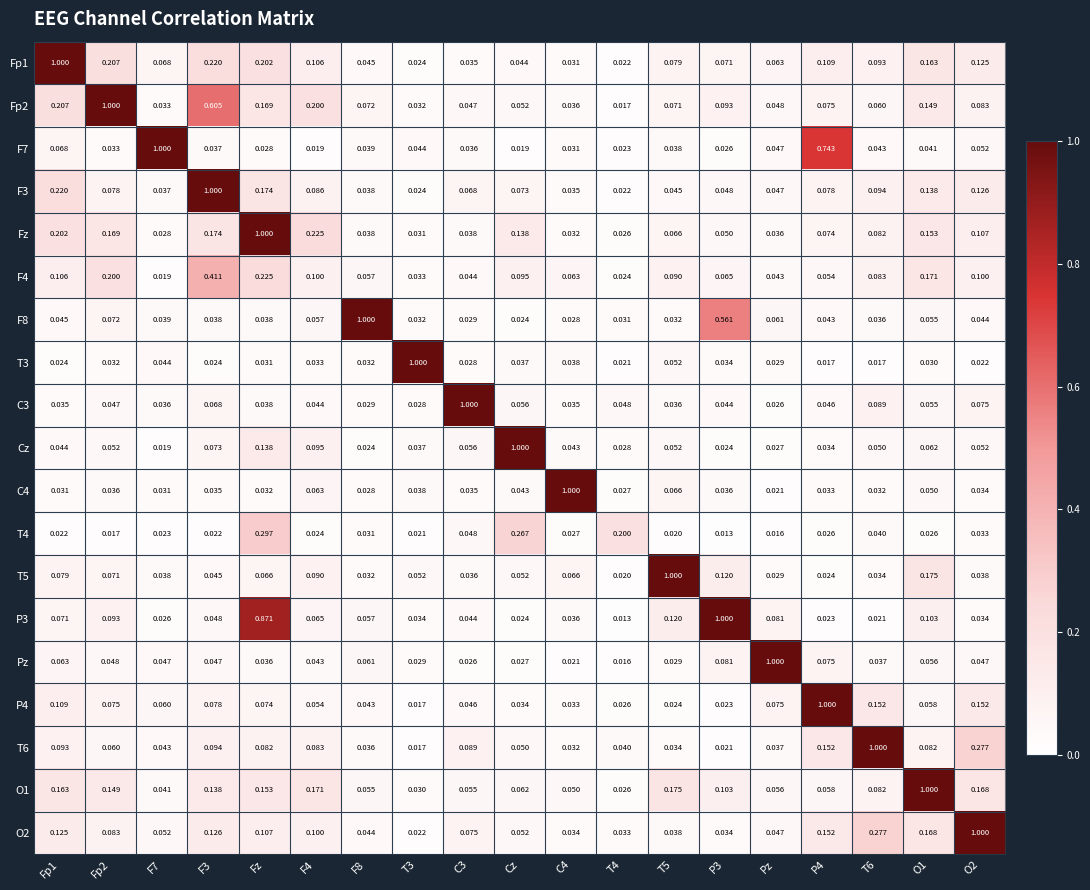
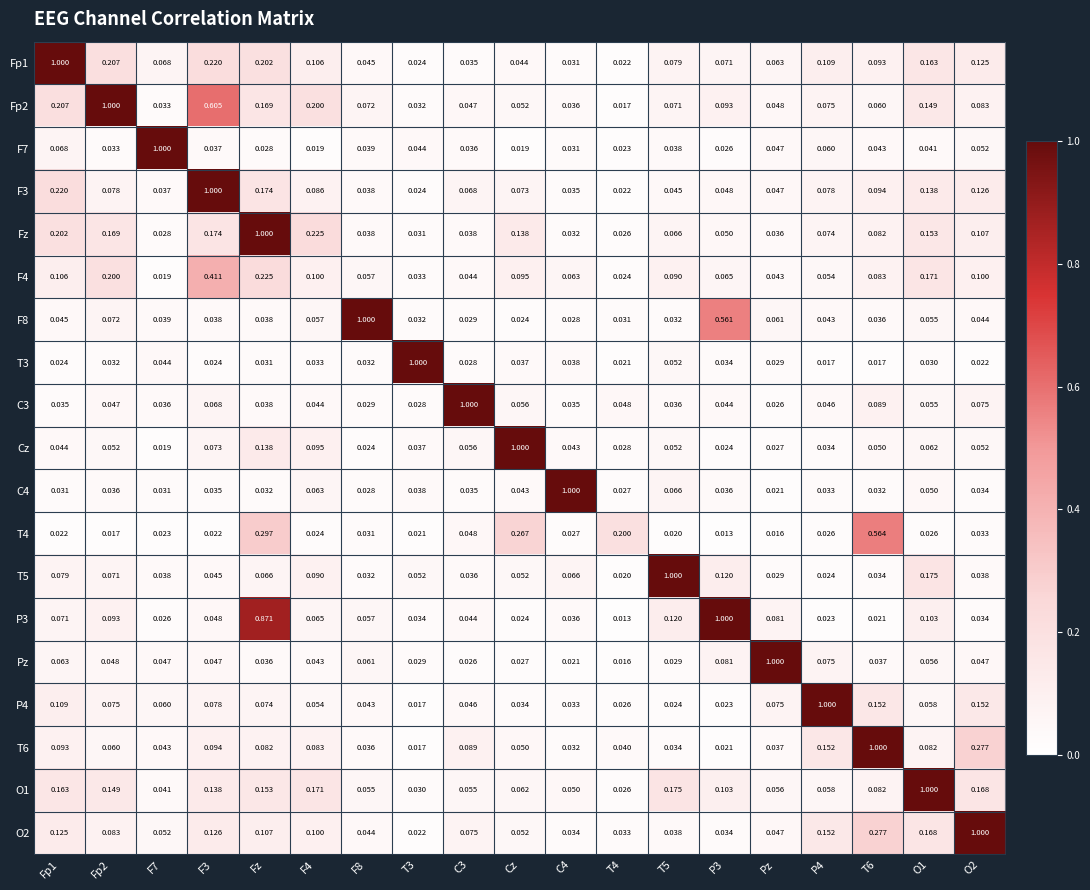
F7, P4: 0.743 -> 0.060
T4, T6: 0.040 -> 0.564
